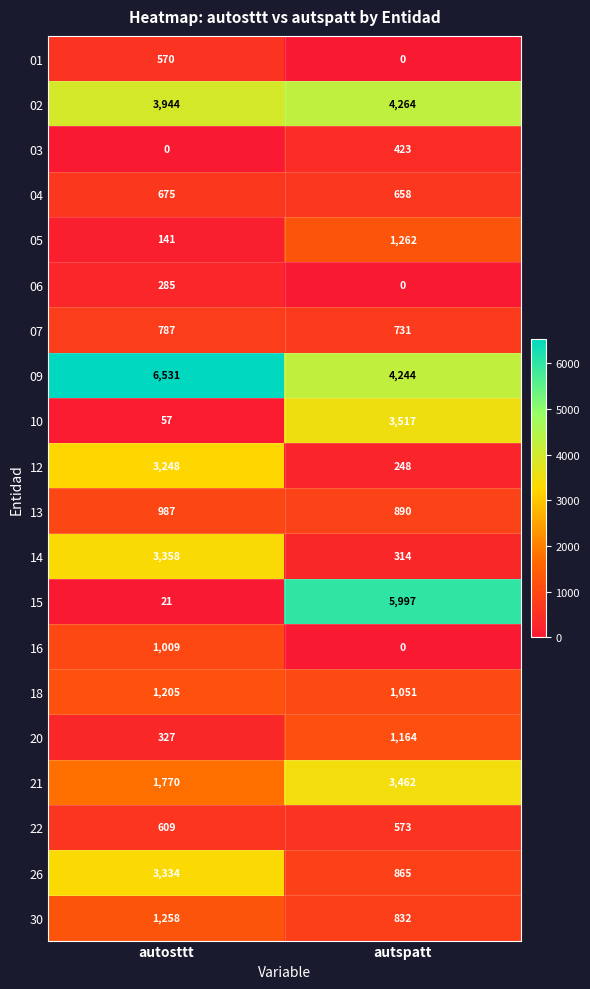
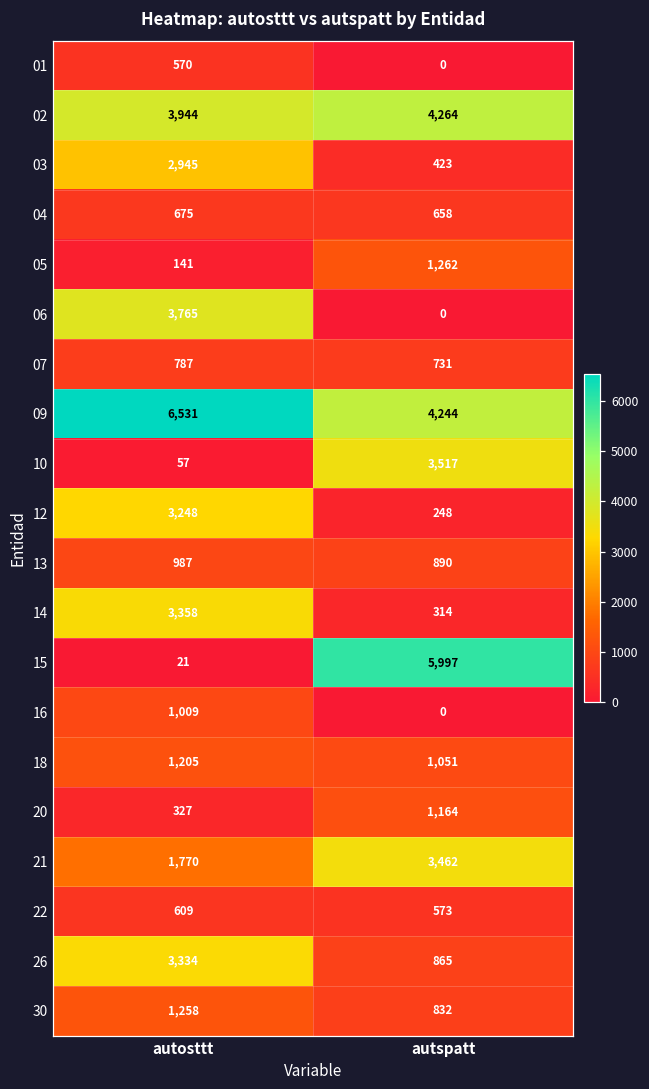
03, autosttt: 0 -> 2,945
06, autosttt: 285 -> 3,765
